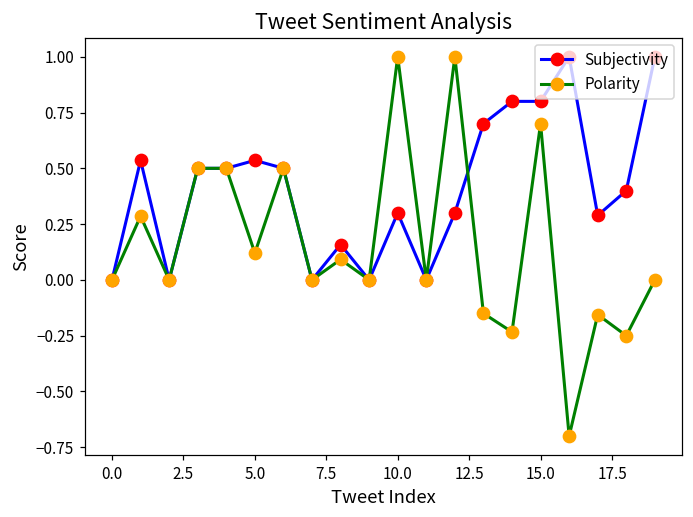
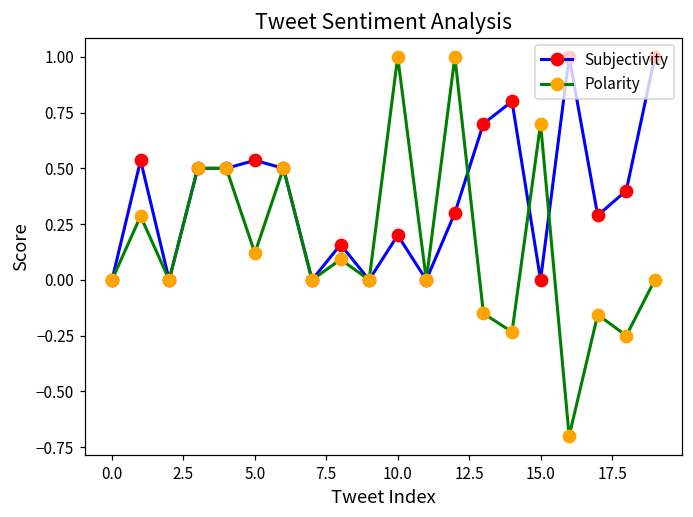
Subjectivity, 10.0: 0.3 -> 0.2
Subjectivity, 15.0: 0.8 -> 0.0
